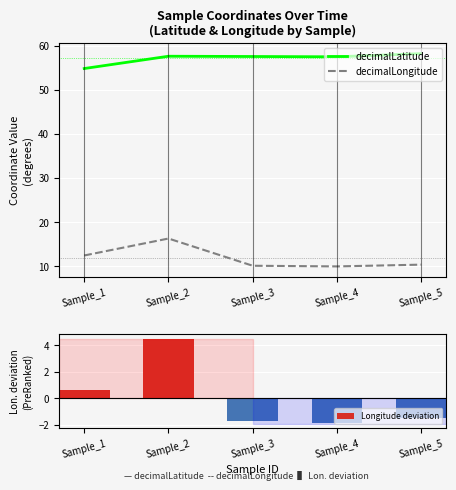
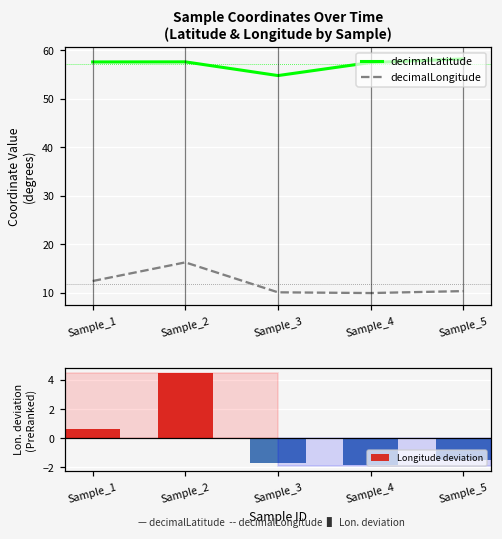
Sample Coordinates Over Time (Latitude & Longitude by Sample), decimalLatitude, Sample_1: 55 -> 58
Sample Coordinates Over Time (Latitude & Longitude by Sample), decimalLatitude, Sample_3: 58 -> 55
